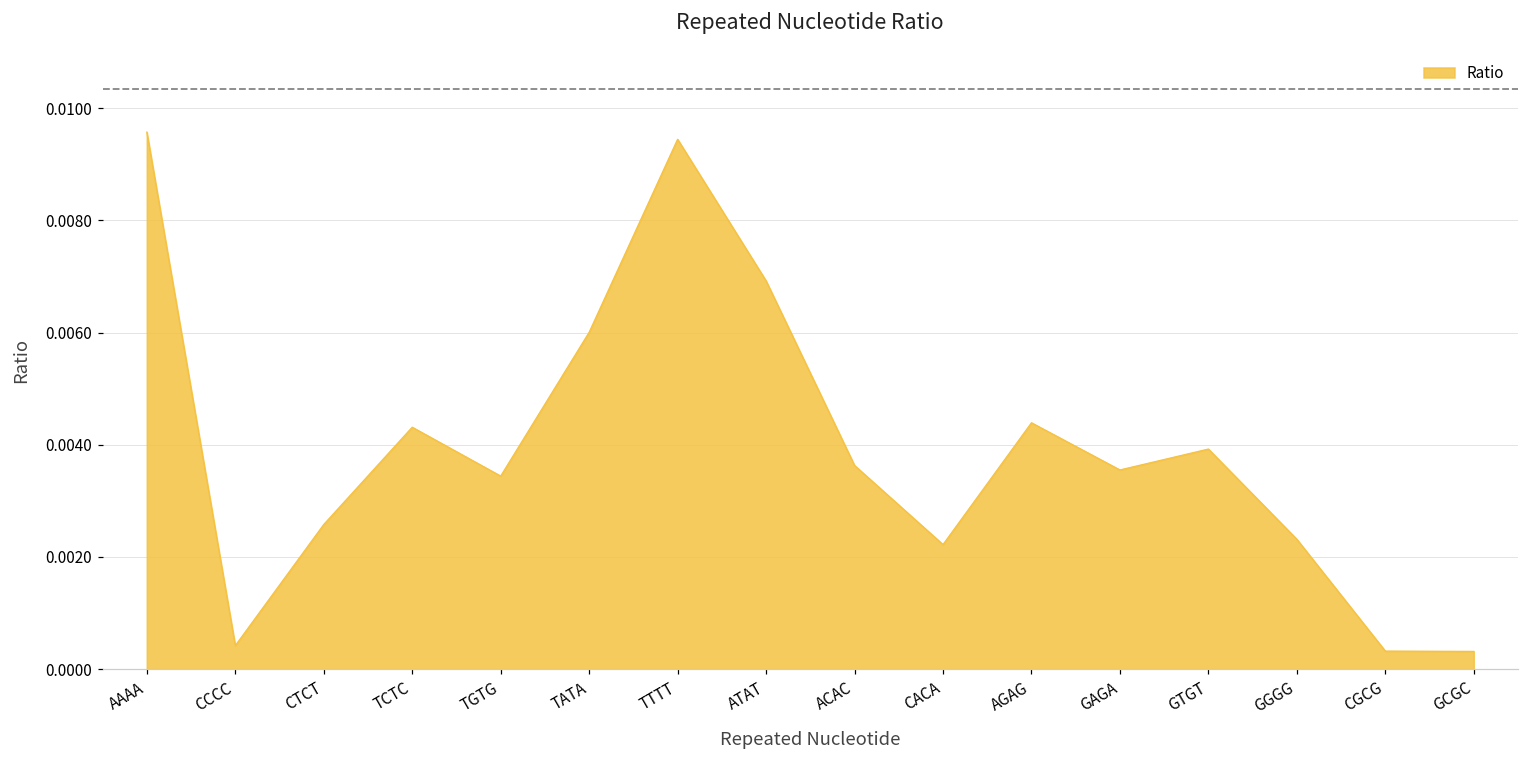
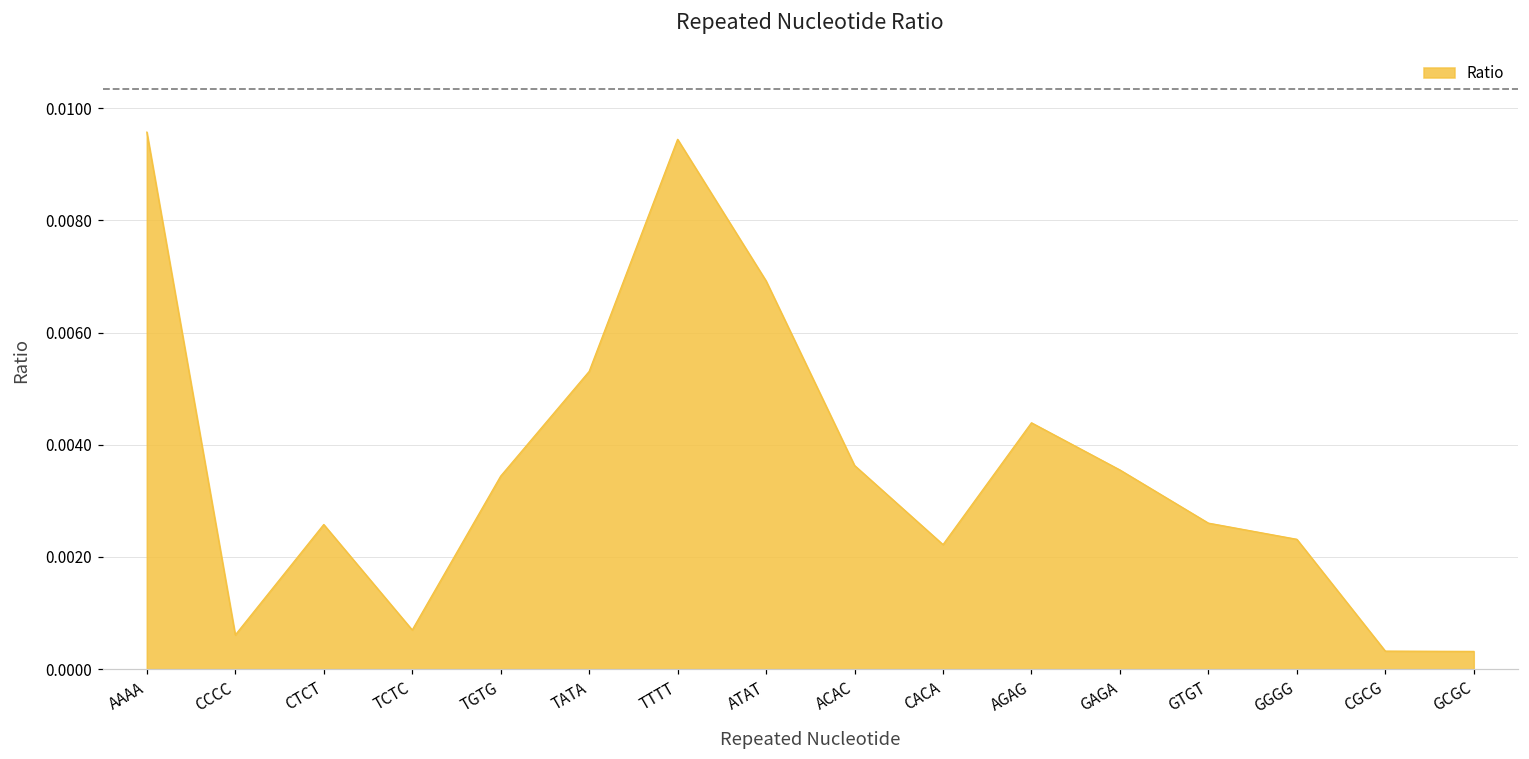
CCCC: 0.0004 -> 0.0006
TCTC: 0.0043 -> 0.0007
TATA: 0.0060 -> 0.0053
GTGT: 0.0039 -> 0.0026
